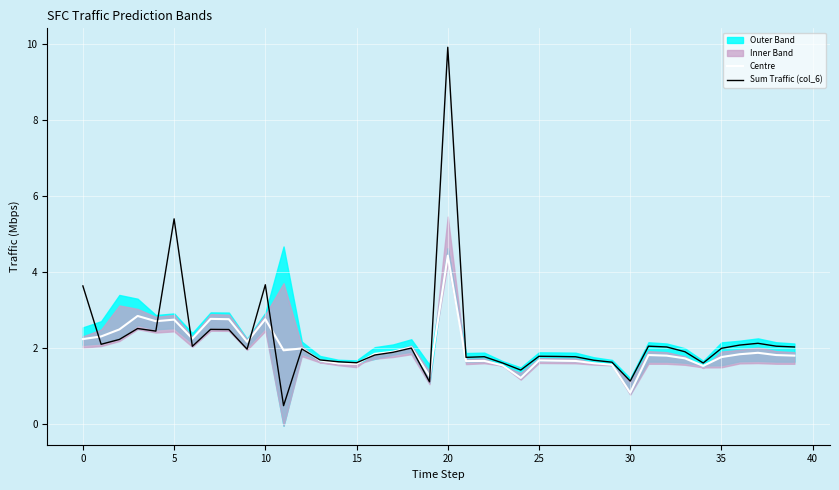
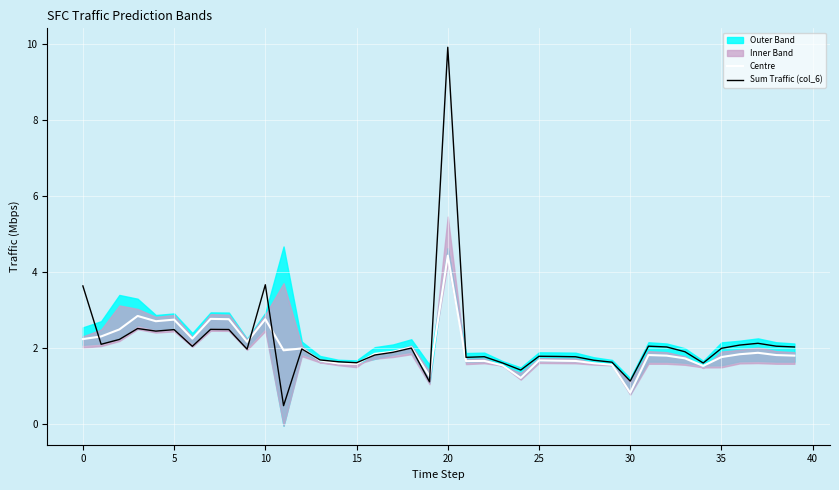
Sum Traffic (col_6), 5: 5.4 -> 2.5
